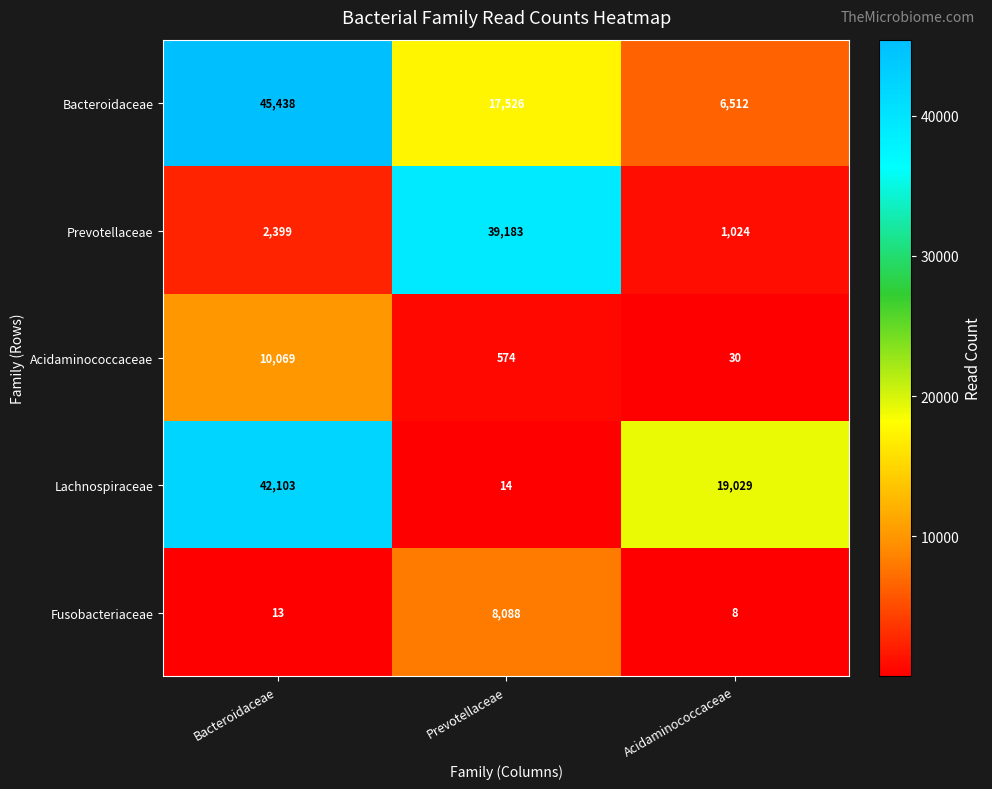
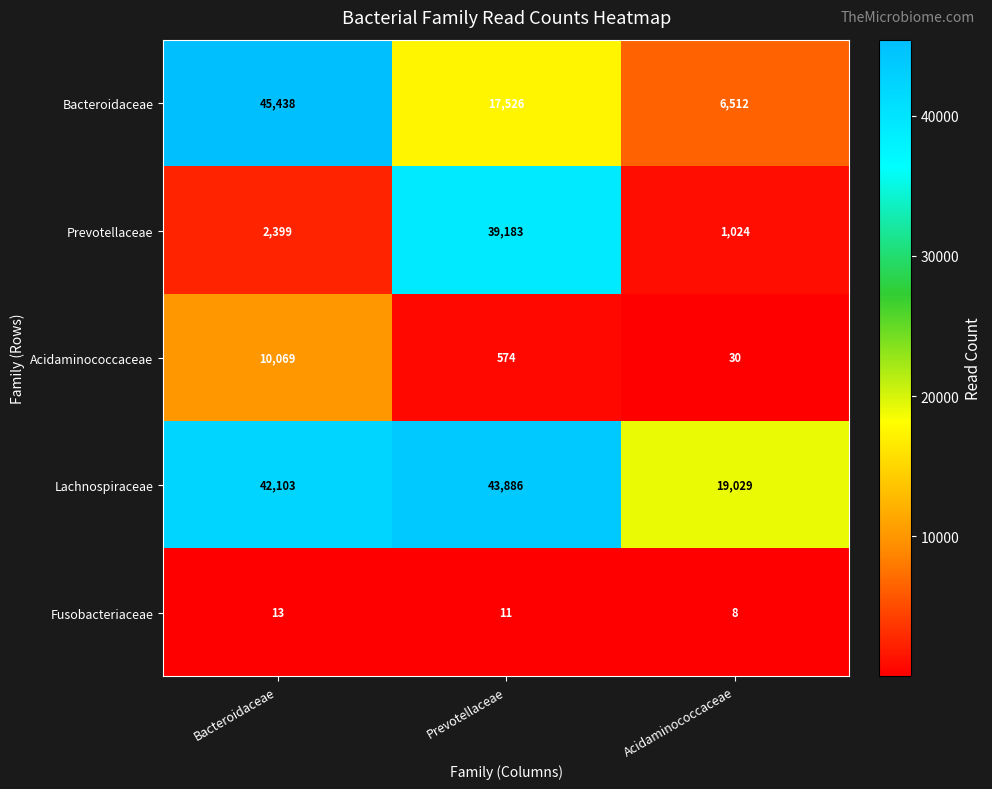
Lachnospiraceae, Prevotellaceae: 14 -> 43,886
Fusobacteriaceae, Prevotellaceae: 8,088 -> 11
